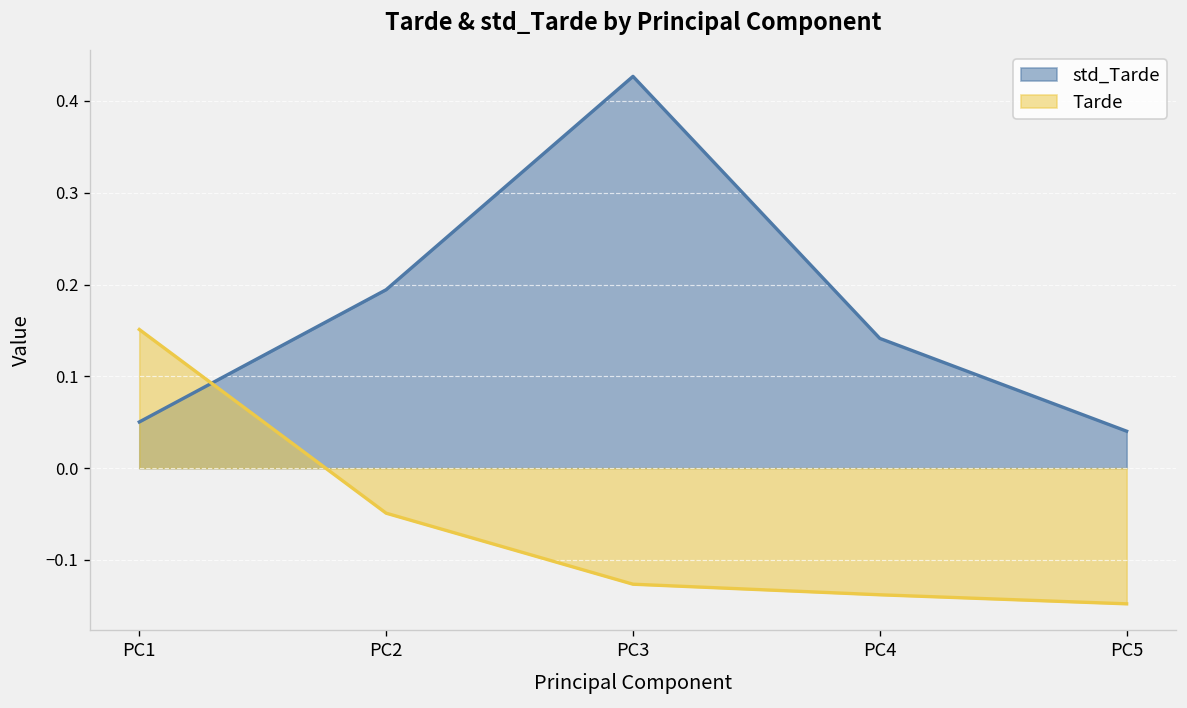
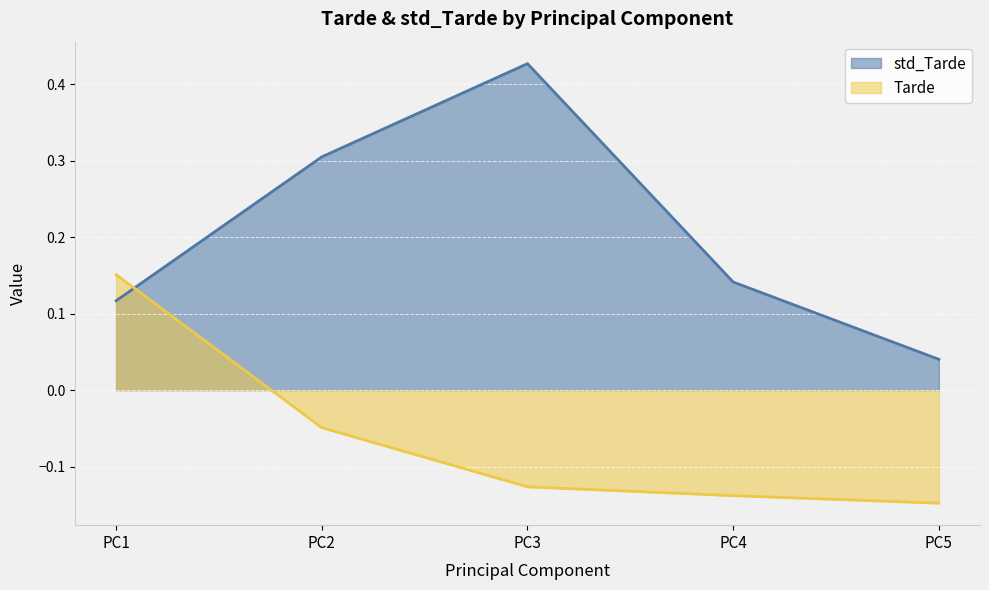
std_Tarde, PC1: 0.05 -> 0.12
std_Tarde, PC2: 0.19 -> 0.30
